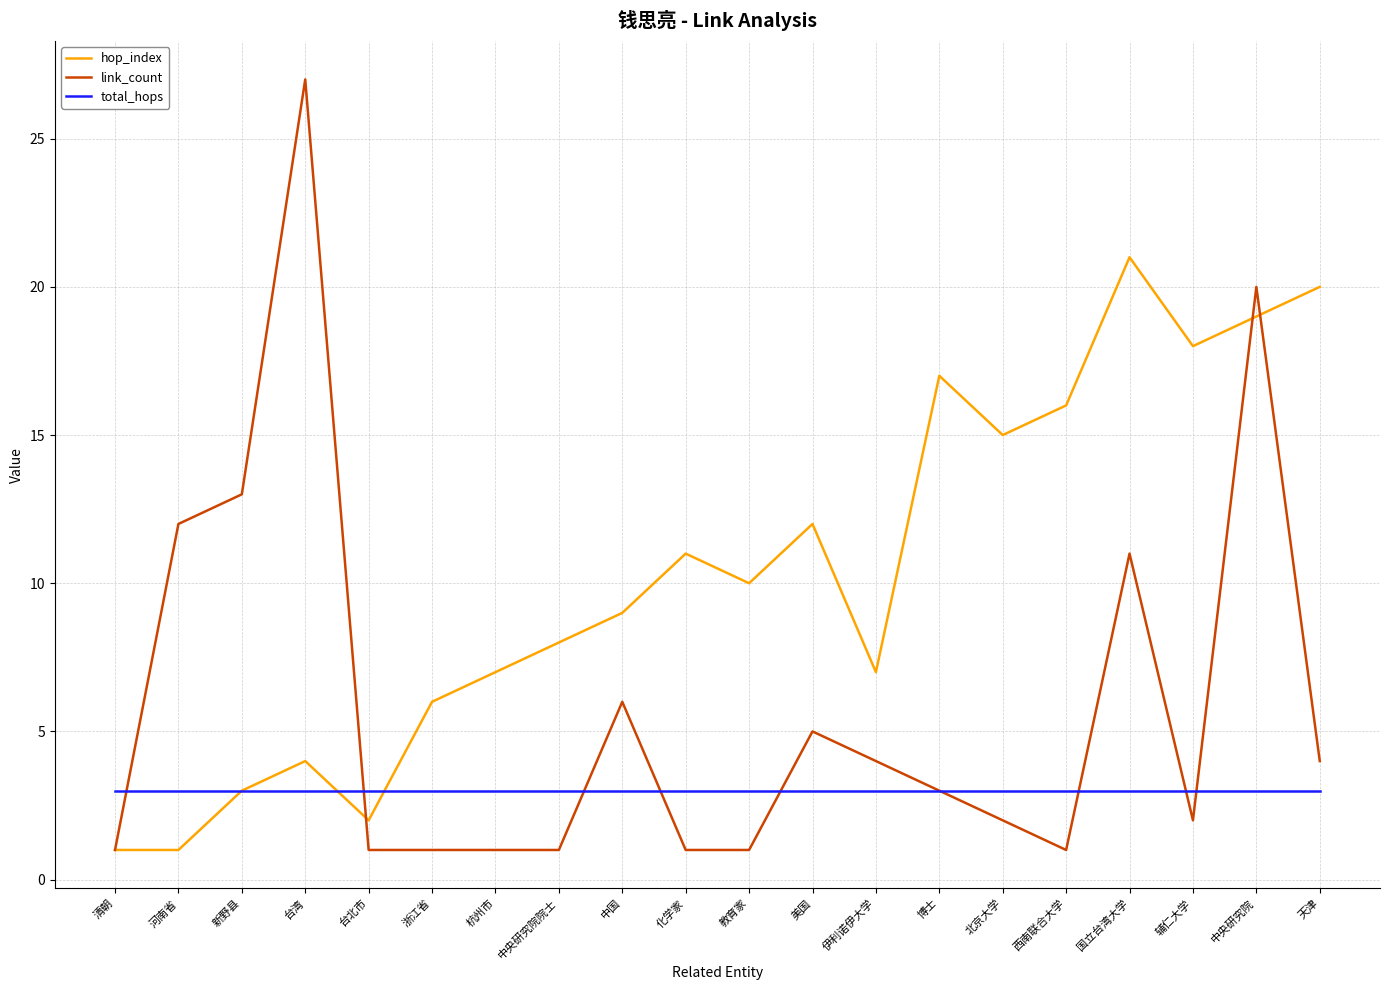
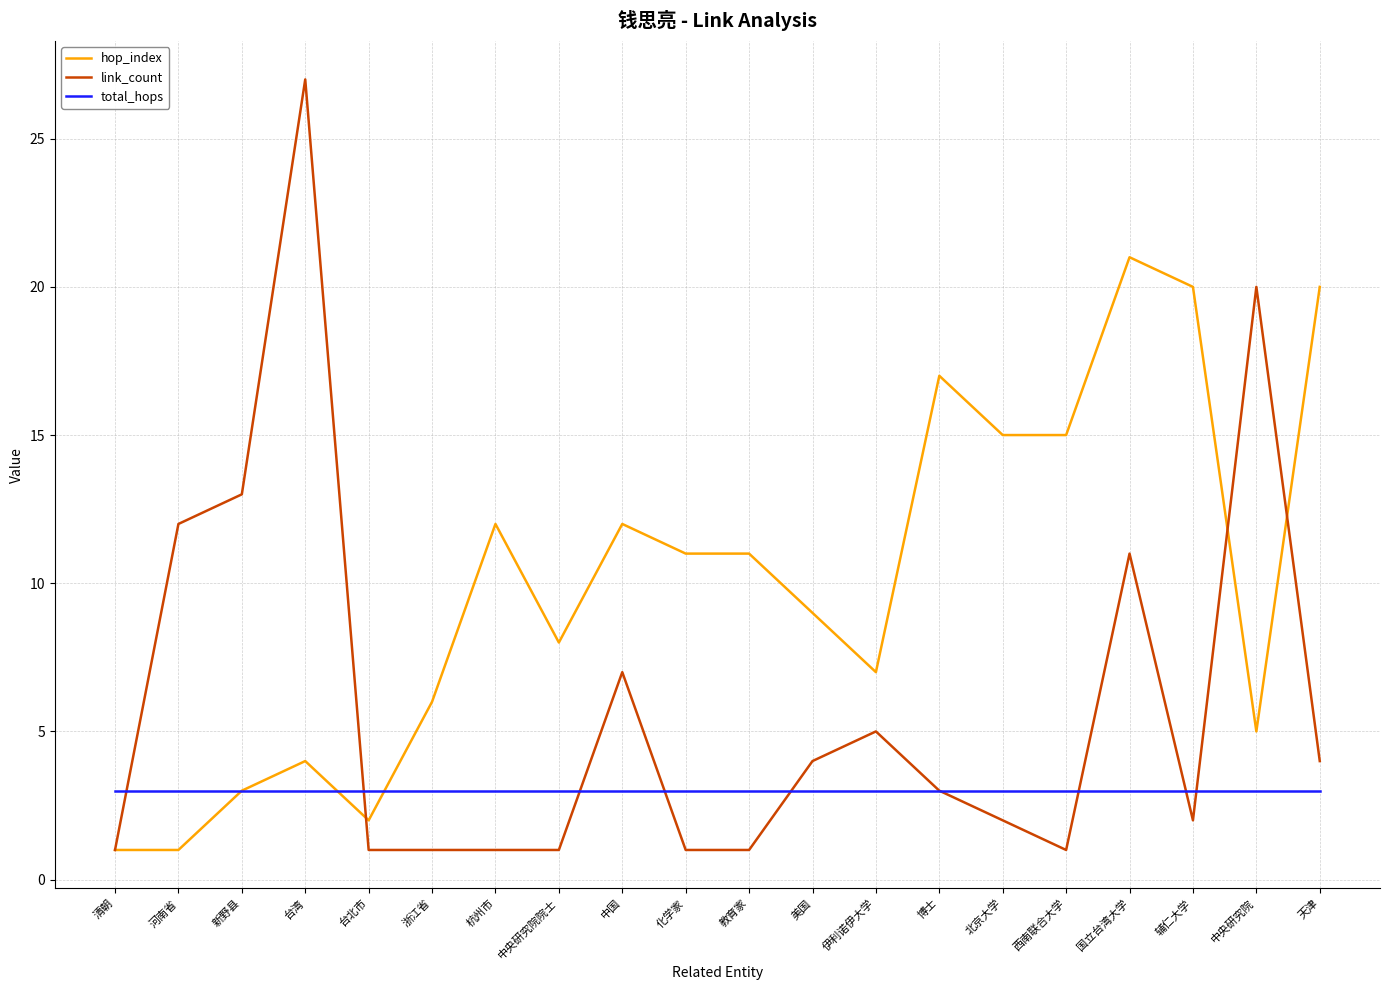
hop_index, 杭州市: 7 -> 12
hop_index, 中国: 9 -> 12
link_count, 中国: 6 -> 7
hop_index, 教育家: 10 -> 11
hop_index, 美国: 12 -> 9
link_count, 美国: 5 -> 4
link_count, 伊利诺伊大学: 4 -> 5
hop_index, 西南联合大学: 16 -> 15
hop_index, 辅仁大学: 18 -> 20
hop_index, 中央研究院: 19 -> 5
